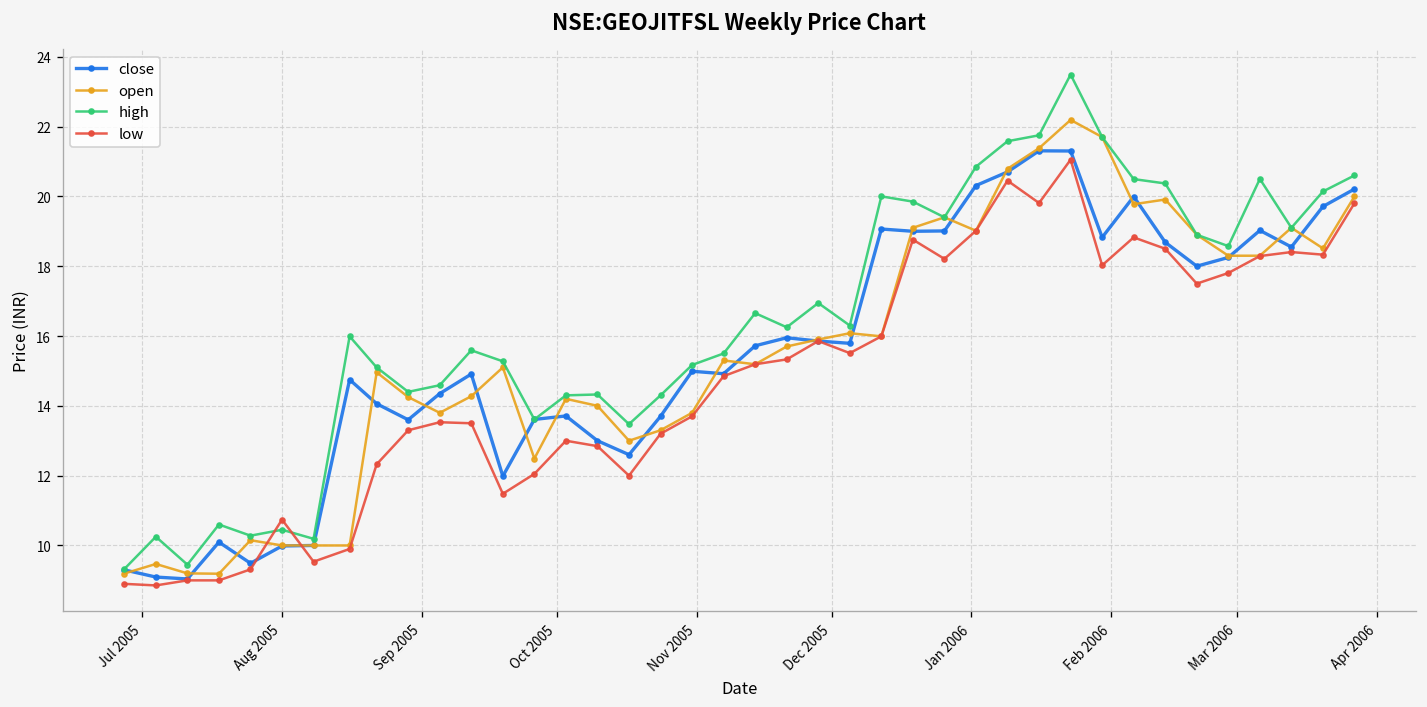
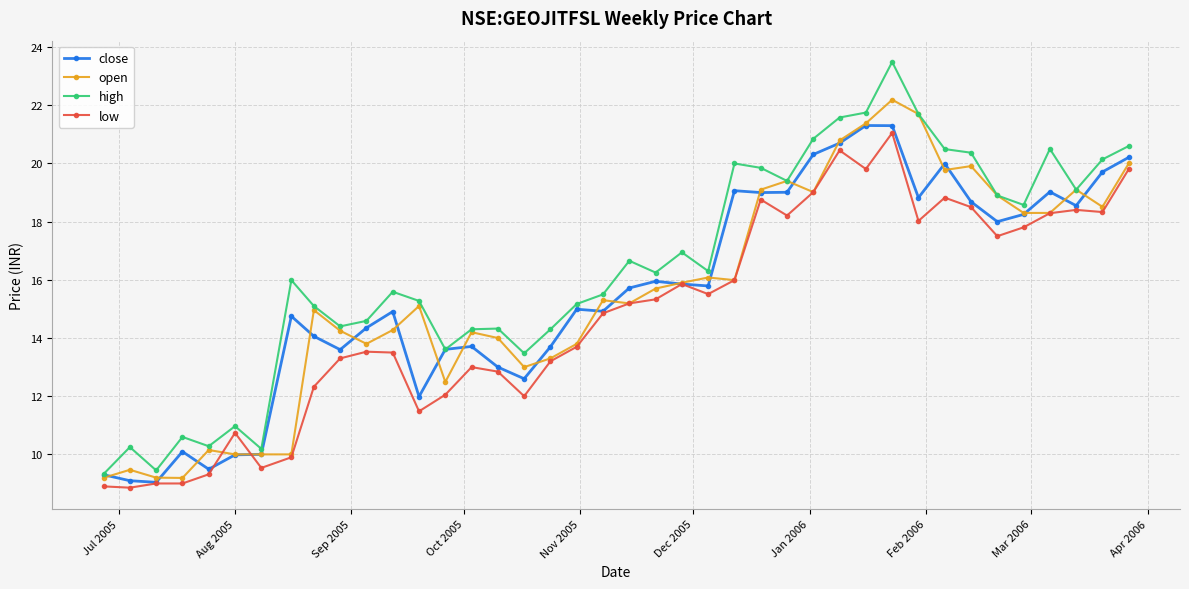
high, Aug 2005: 10.5 -> 11.0
